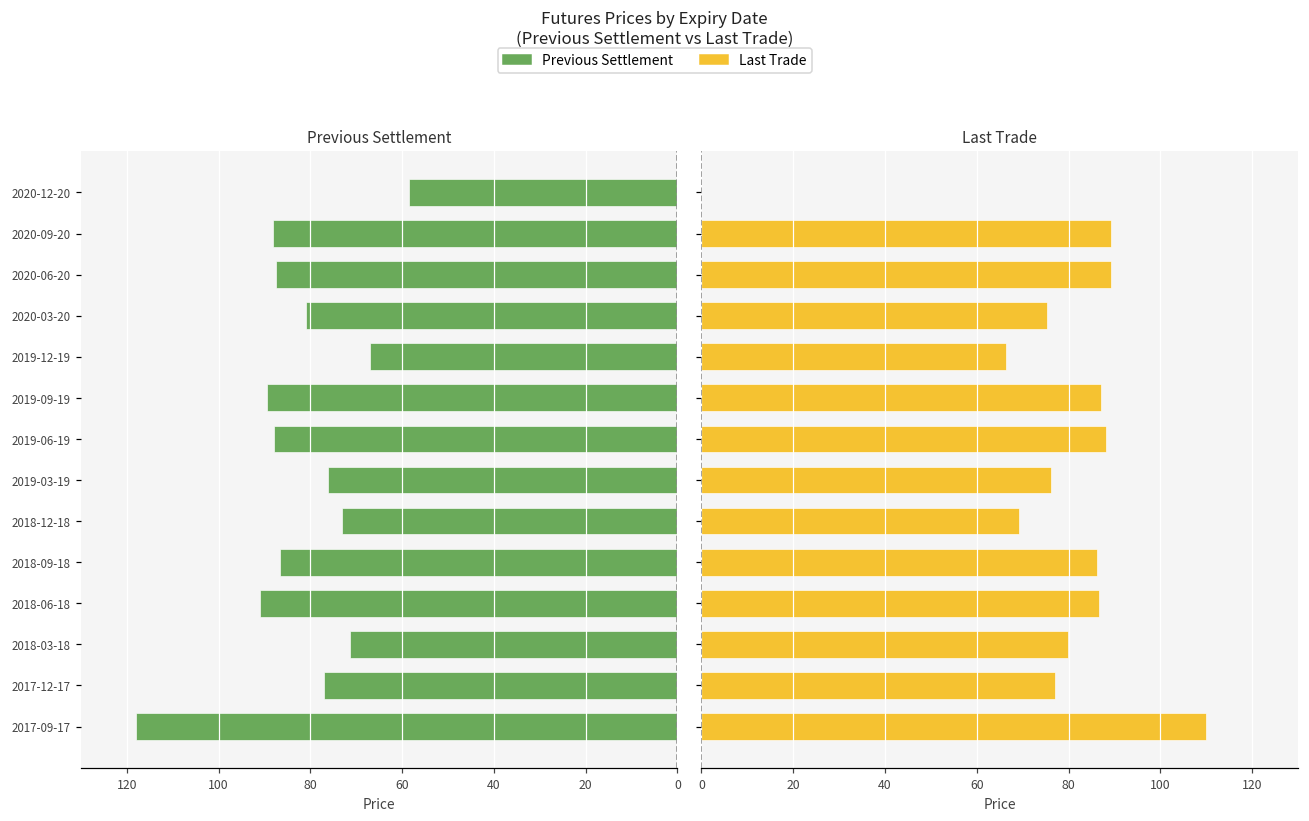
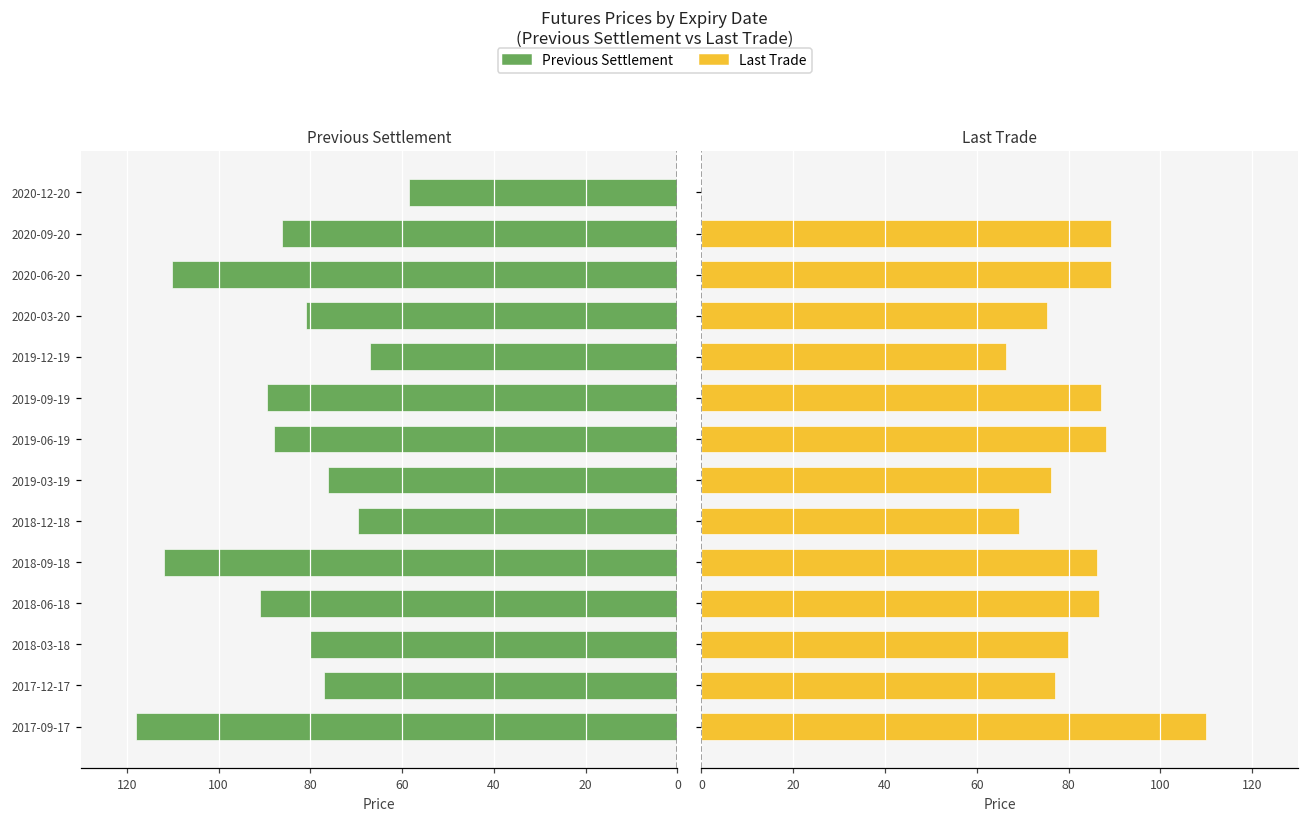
Previous Settlement, 2020-09-20: 88 -> 86
Previous Settlement, 2020-06-20: 88 -> 110
Previous Settlement, 2018-12-18: 73 -> 70
Previous Settlement, 2018-09-18: 87 -> 112
Previous Settlement, 2018-03-18: 71 -> 80
